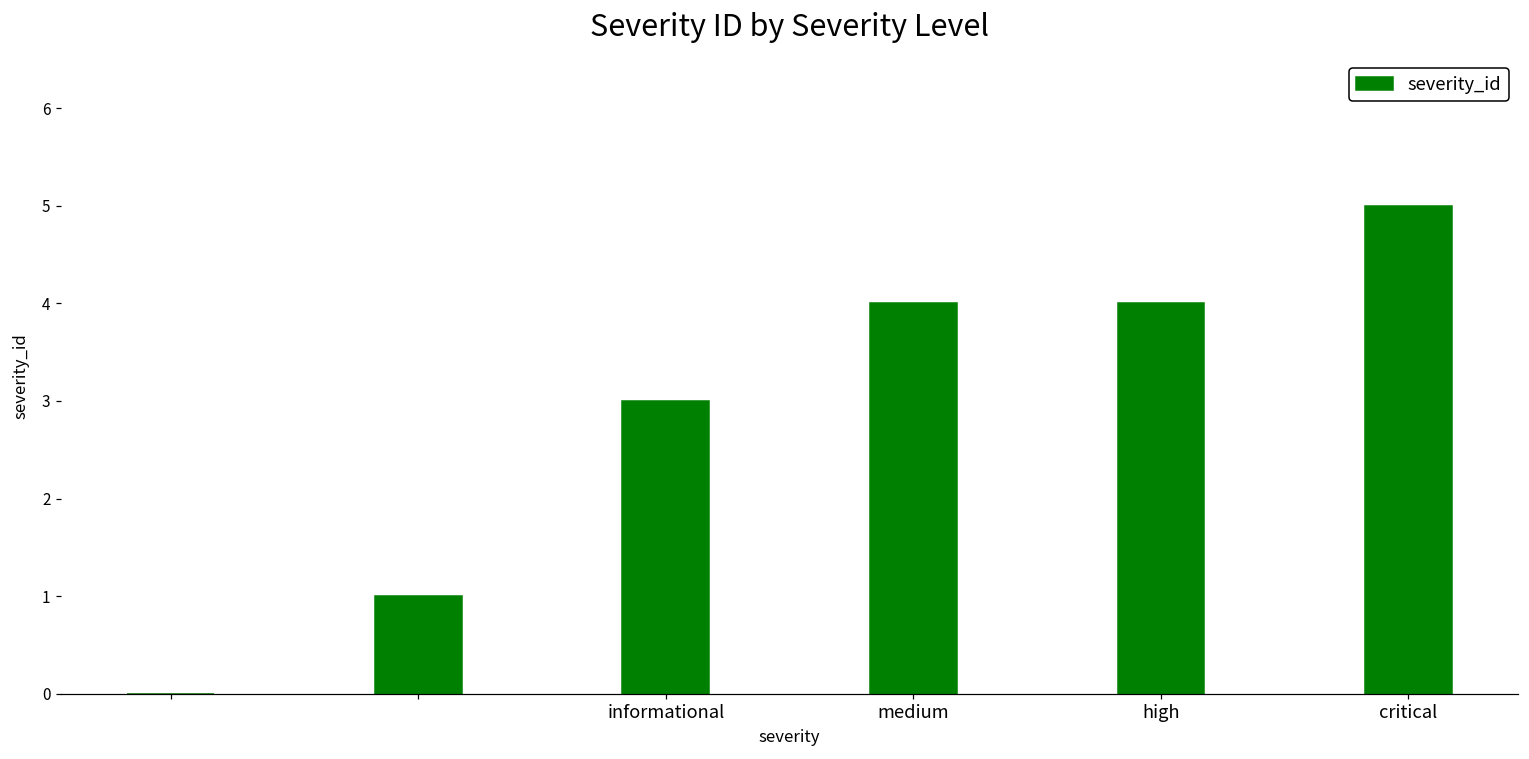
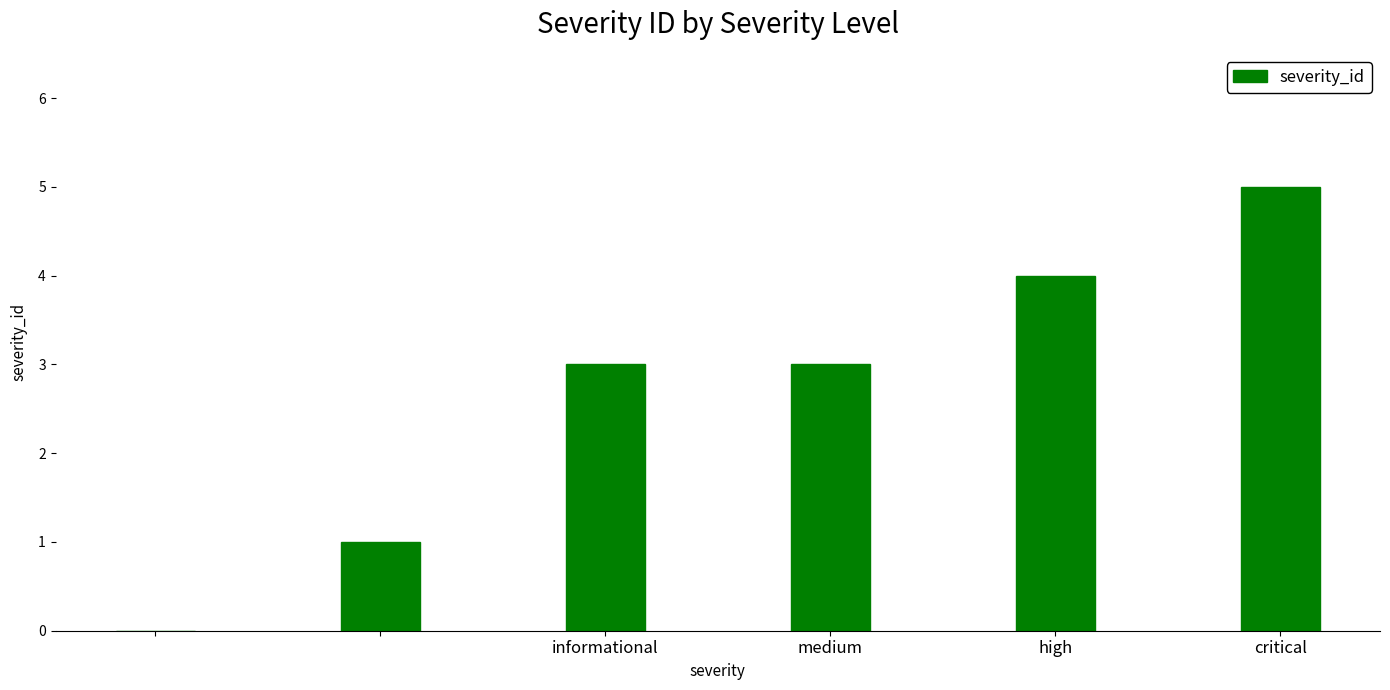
medium: 4 -> 3
